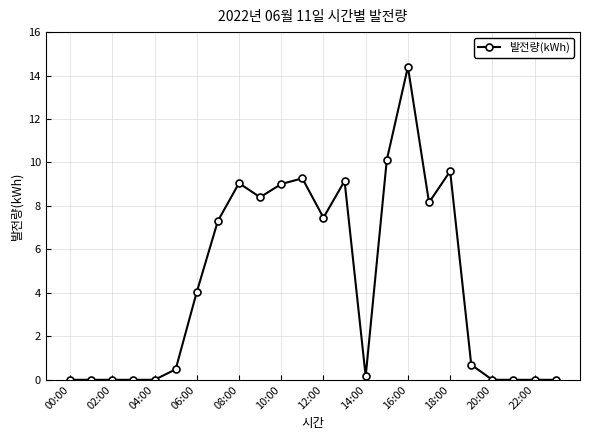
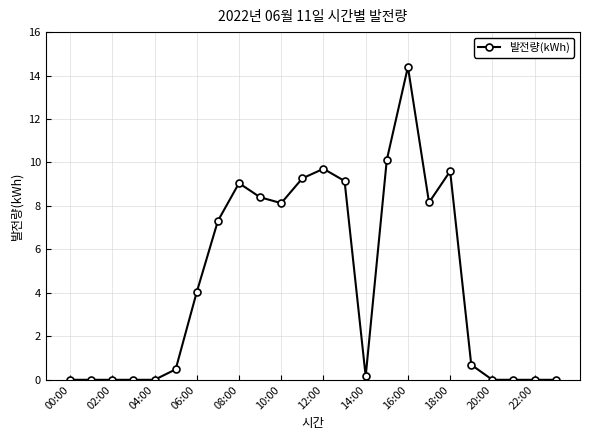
10:00: 9.0 -> 8.1
12:00: 7.5 -> 9.7
